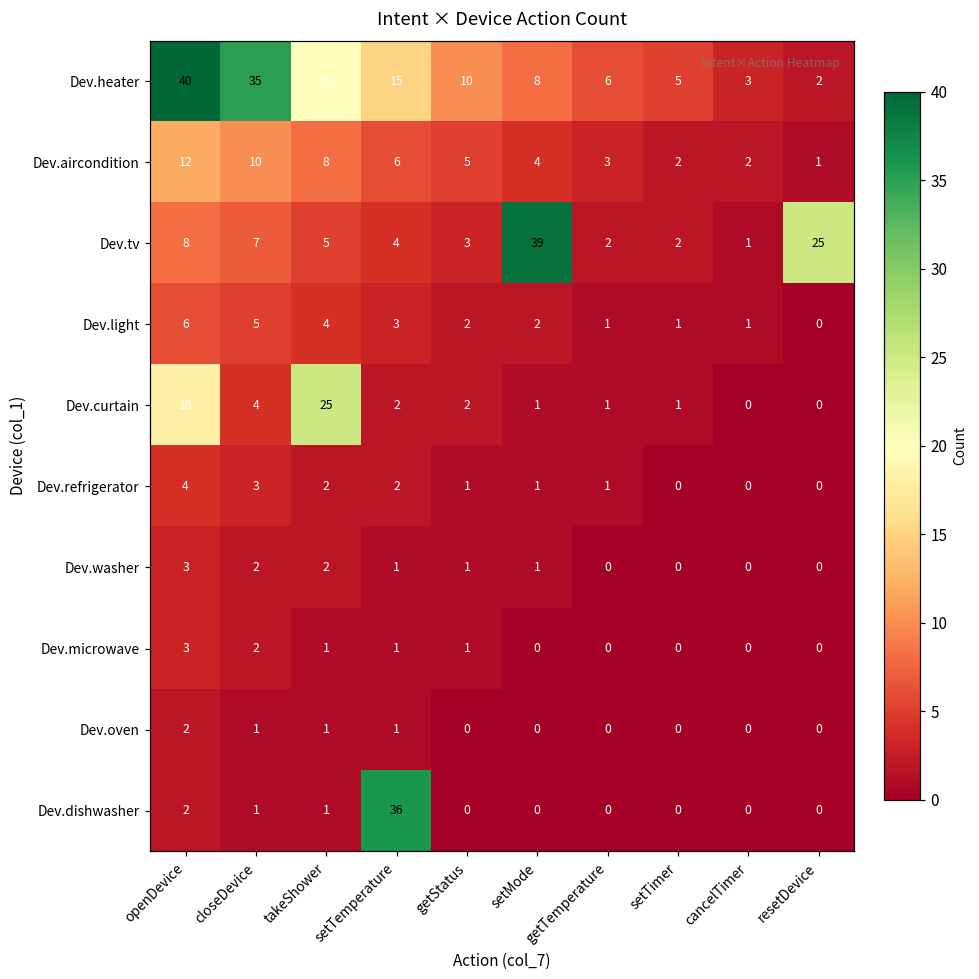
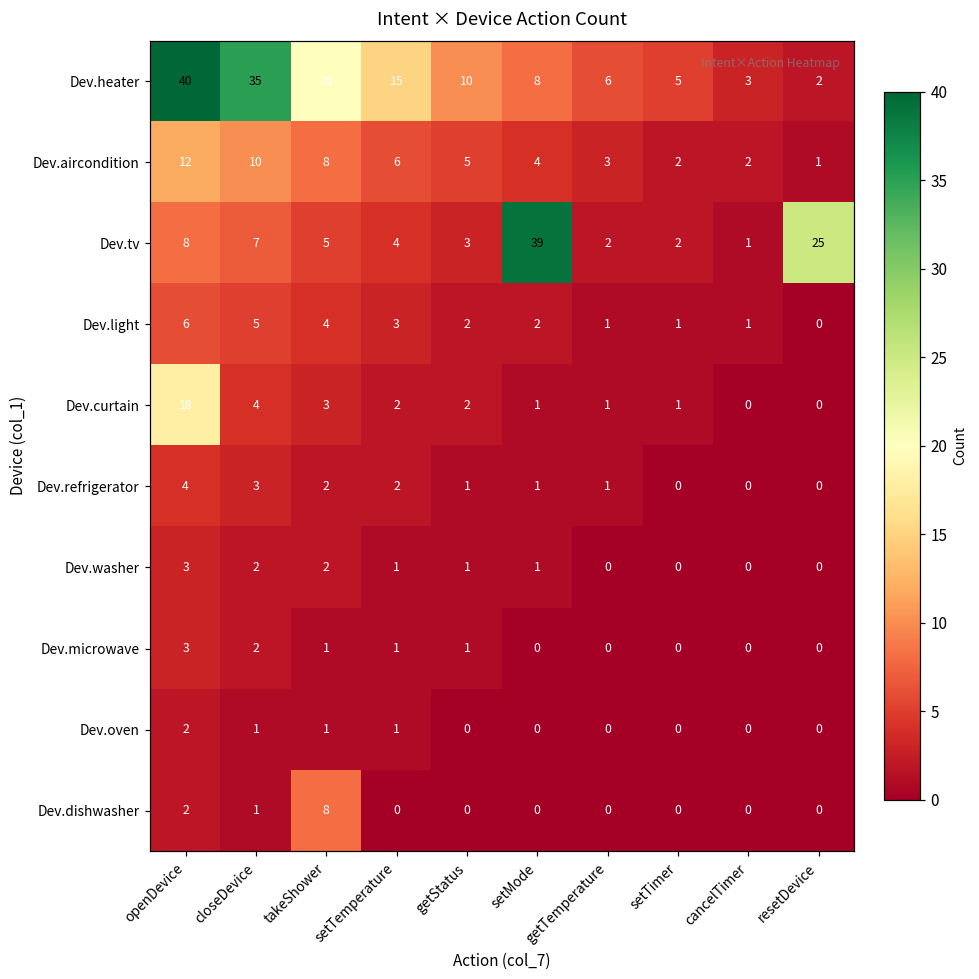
Dev.curtain, takeShower: 25 -> 3
Dev.dishwasher, takeShower: 1 -> 8
Dev.dishwasher, setTemperature: 36 -> 0
